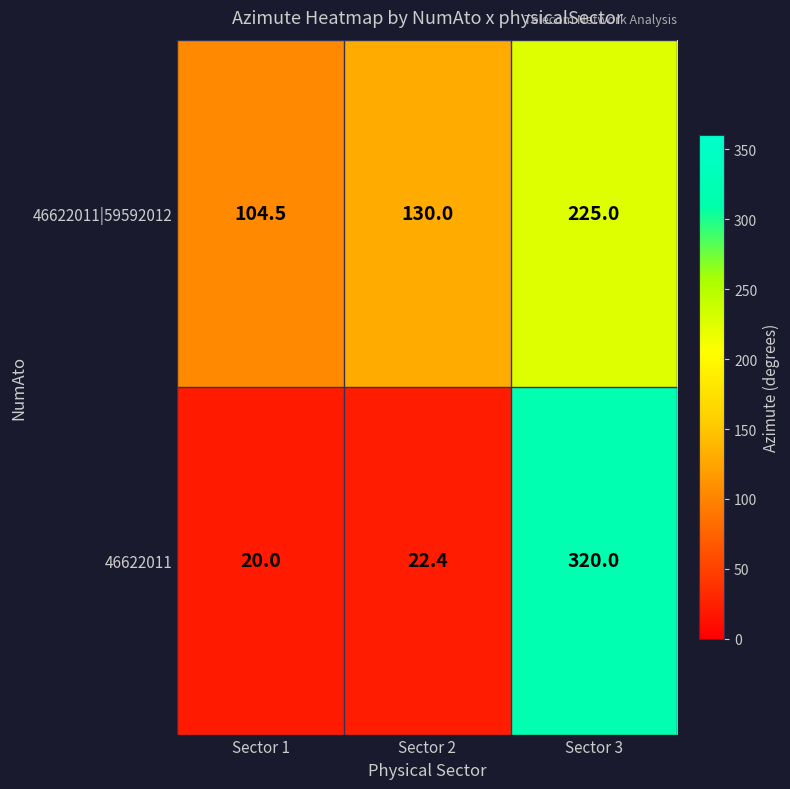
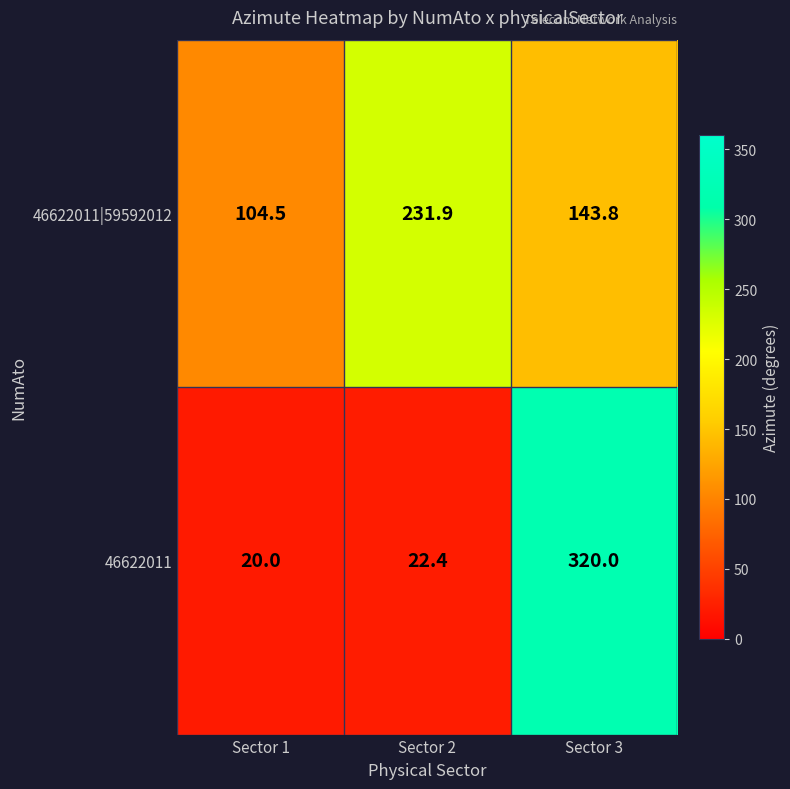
46622011|59592012, Sector 2: 130.0 -> 231.9
46622011|59592012, Sector 3: 225.0 -> 143.8
